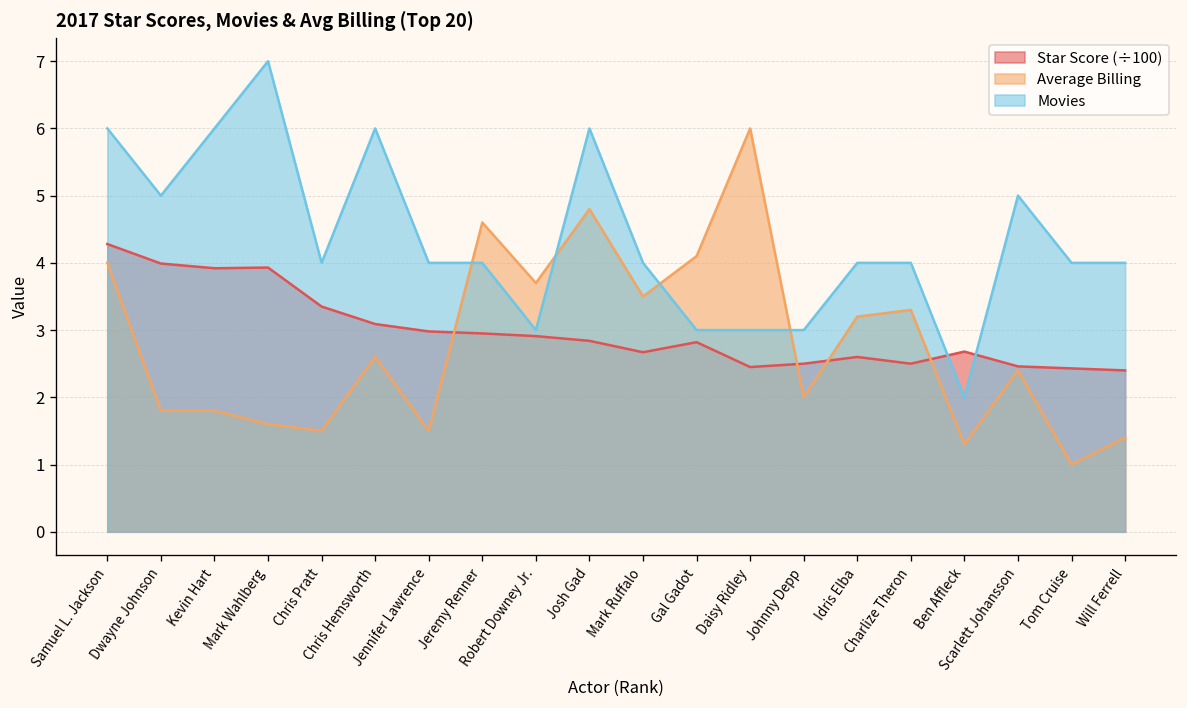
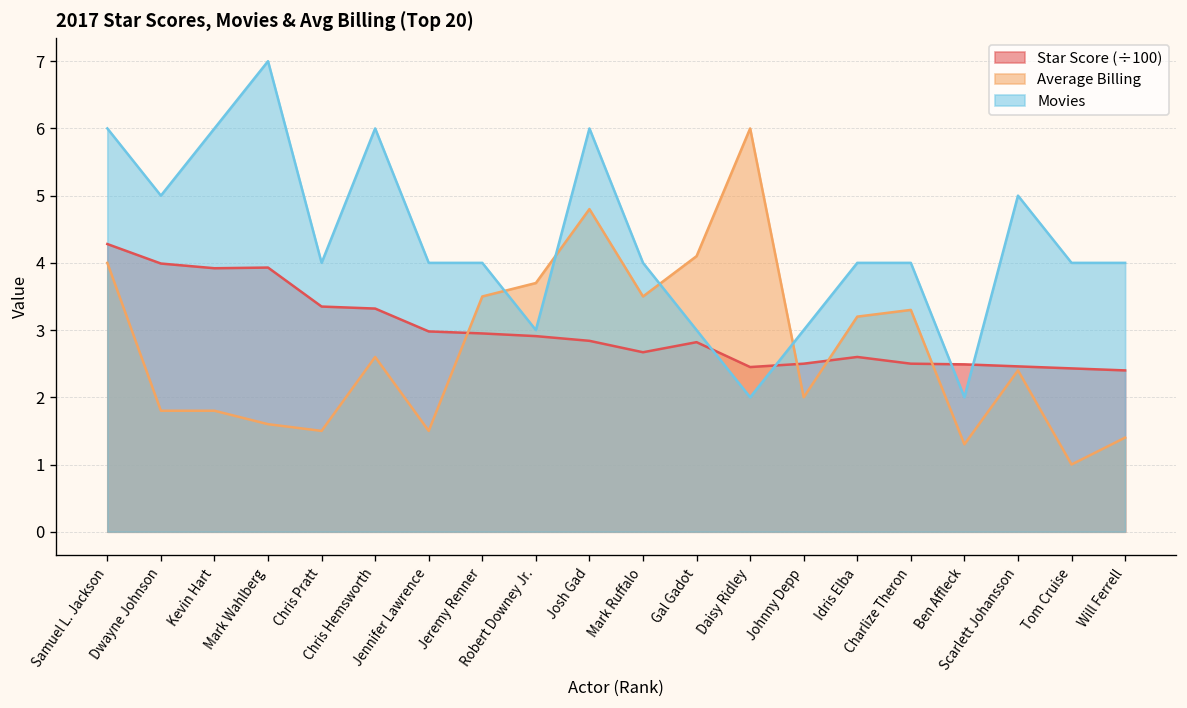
Star Score (÷100), Chris Hemsworth: 3.1 -> 3.3
Average Billing, Jeremy Renner: 4.6 -> 3.5
Movies, Daisy Ridley: 3 -> 2
Star Score (÷100), Ben Affleck: 2.7 -> 2.5
